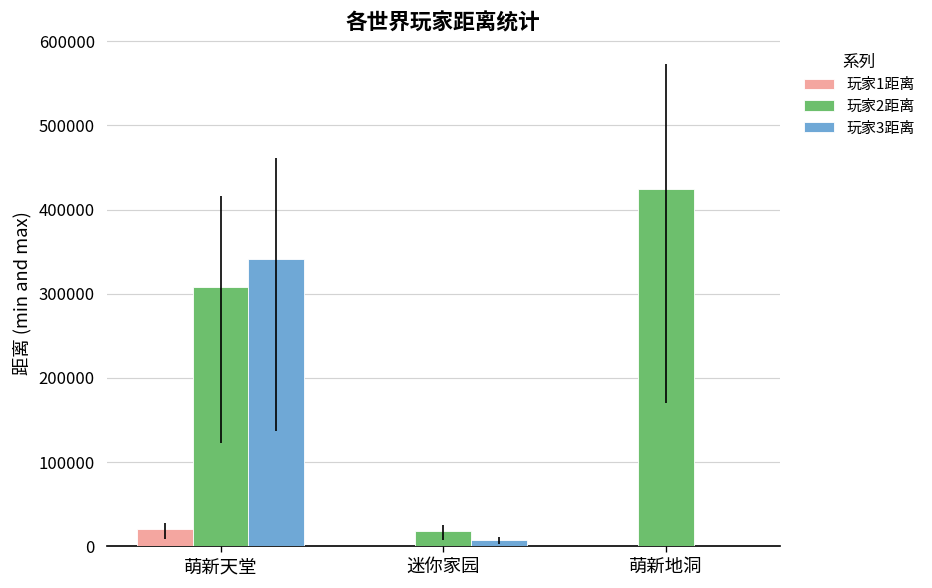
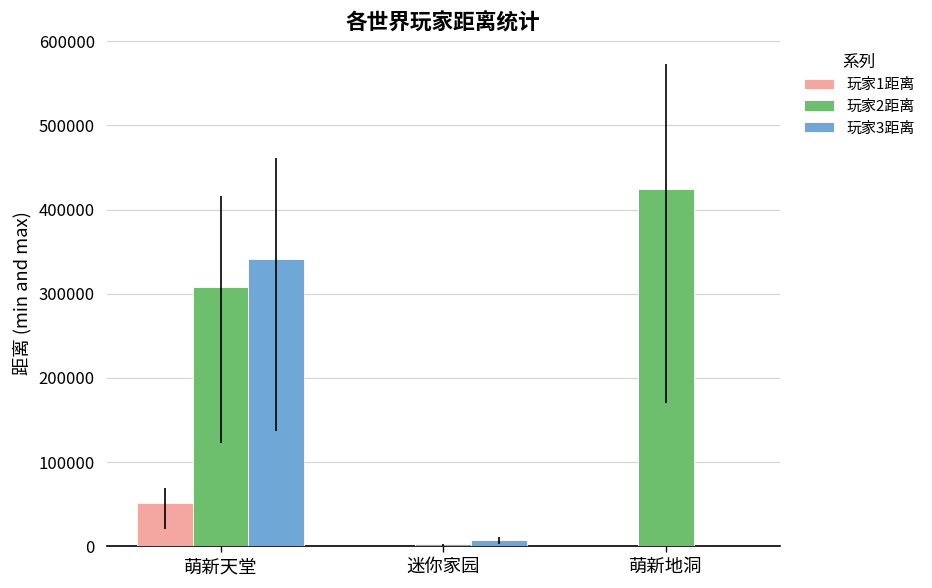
玩家1距离, 萌新天堂: 20000 -> 50000
玩家2距离, 迷你家园: 20000 -> 0
